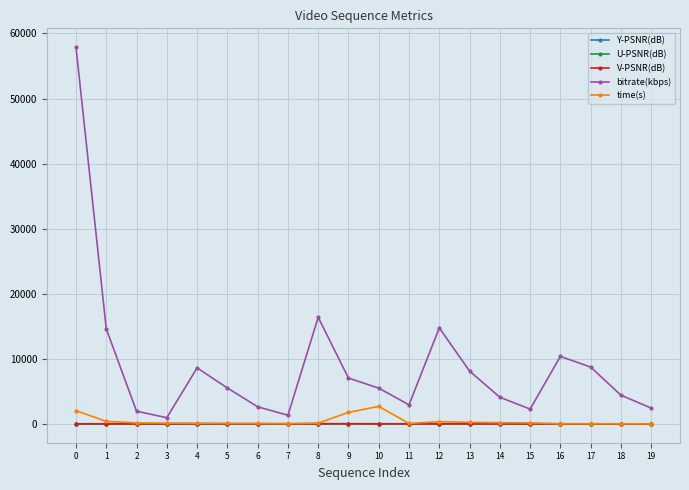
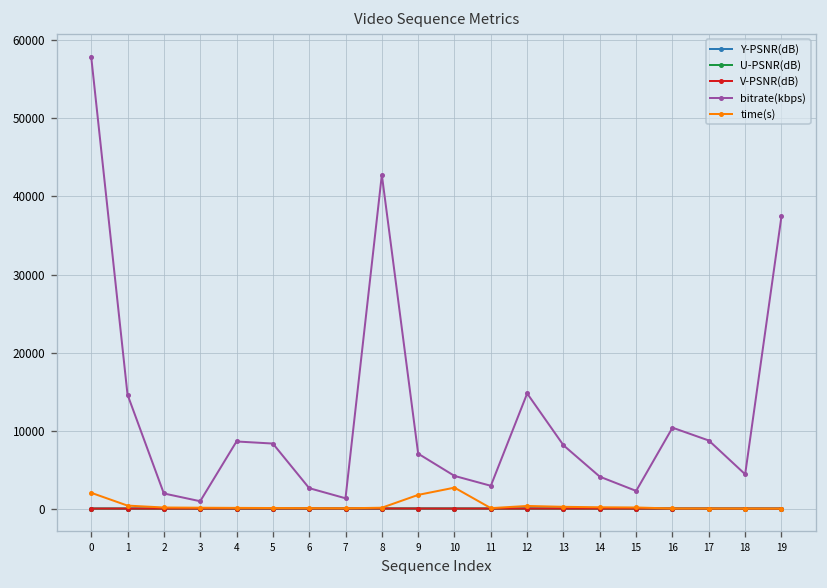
bitrate(kbps), 5: 6000 -> 8000
bitrate(kbps), 8: 16000 -> 43000
bitrate(kbps), 10: 6000 -> 4000
bitrate(kbps), 19: 2000 -> 37000
